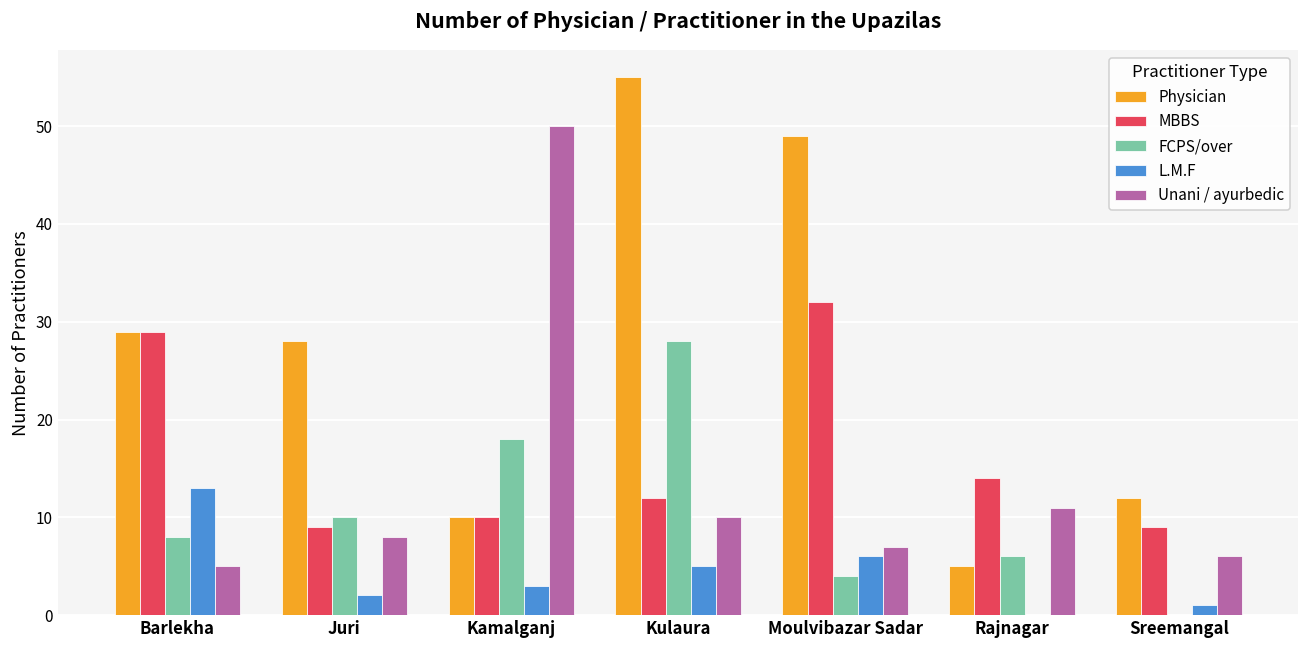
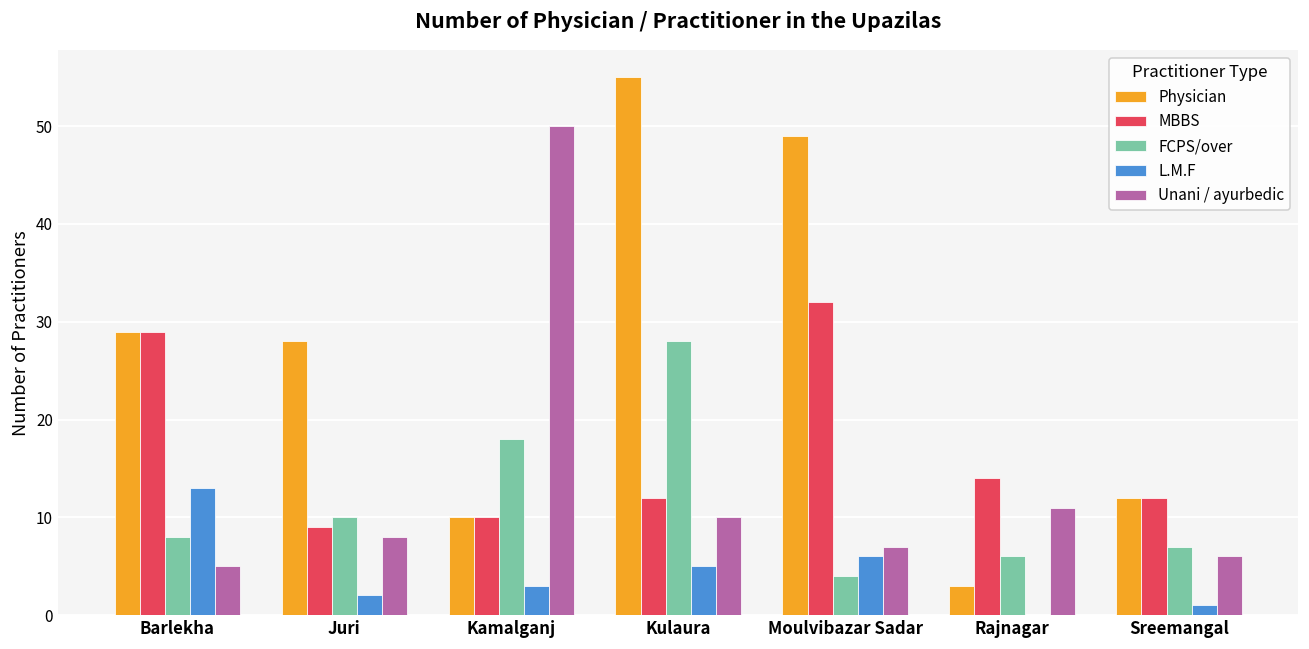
Physician, Rajnagar: 5 -> 3
MBBS, Sreemangal: 9 -> 12
FCPS/over, Sreemangal: 0 -> 7
